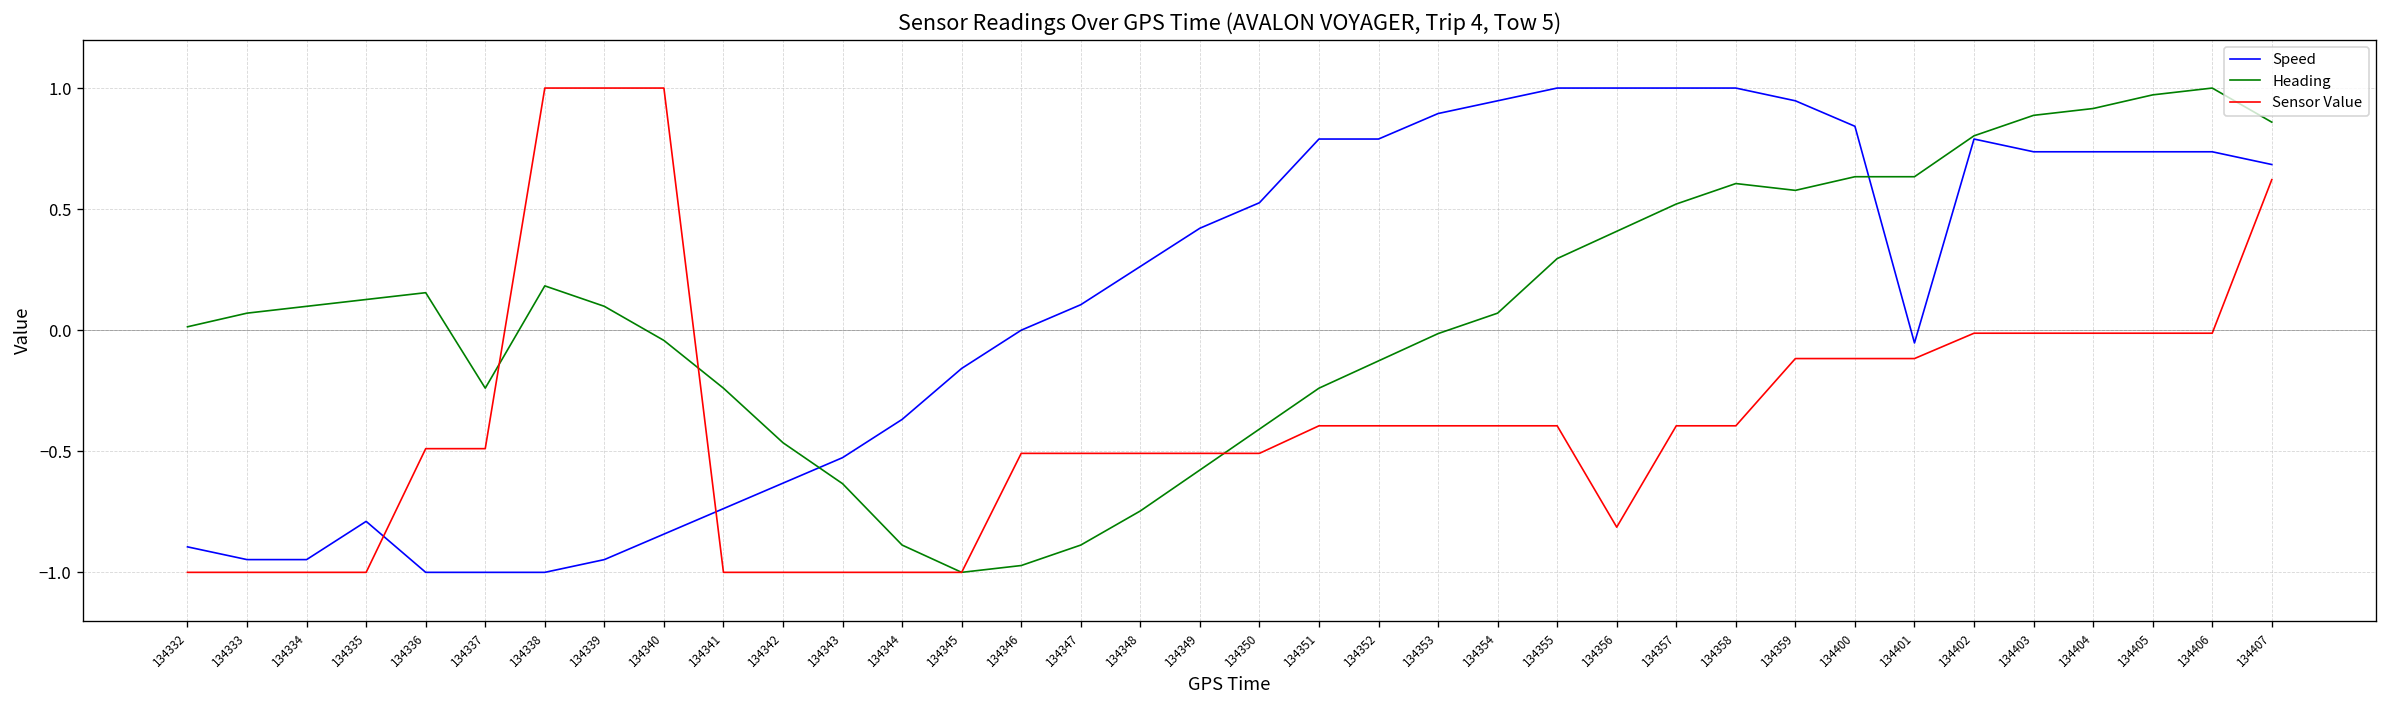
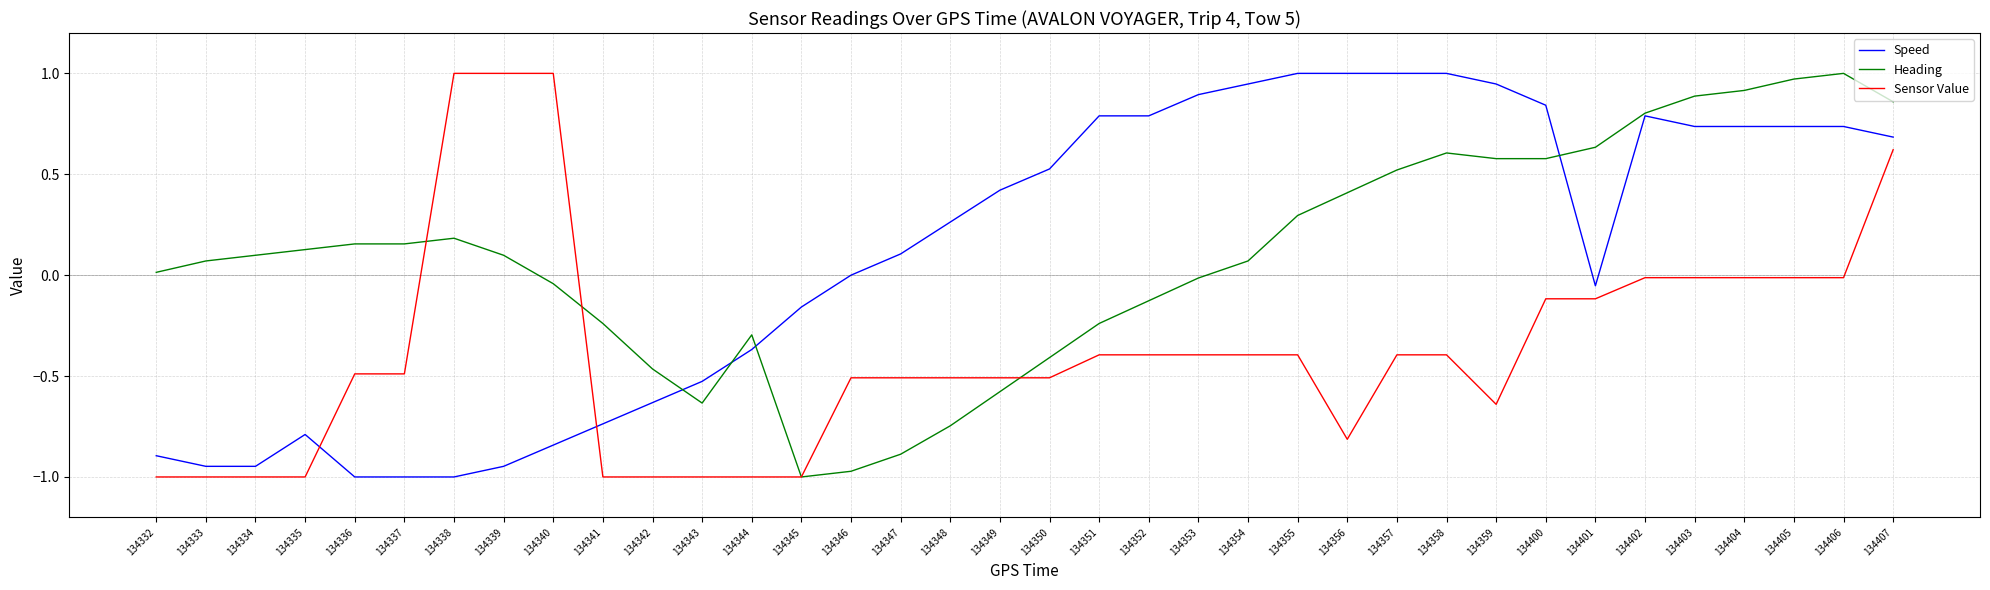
Heading, 134337: -0.24 -> 0.15
Heading, 134344: -0.89 -> -0.30
Sensor Value, 134359: -0.12 -> -0.64
Heading, 134400: 0.63 -> 0.58
